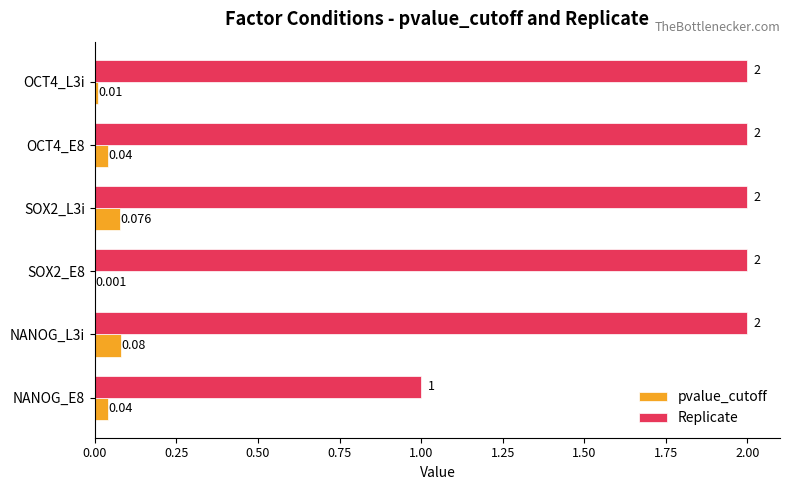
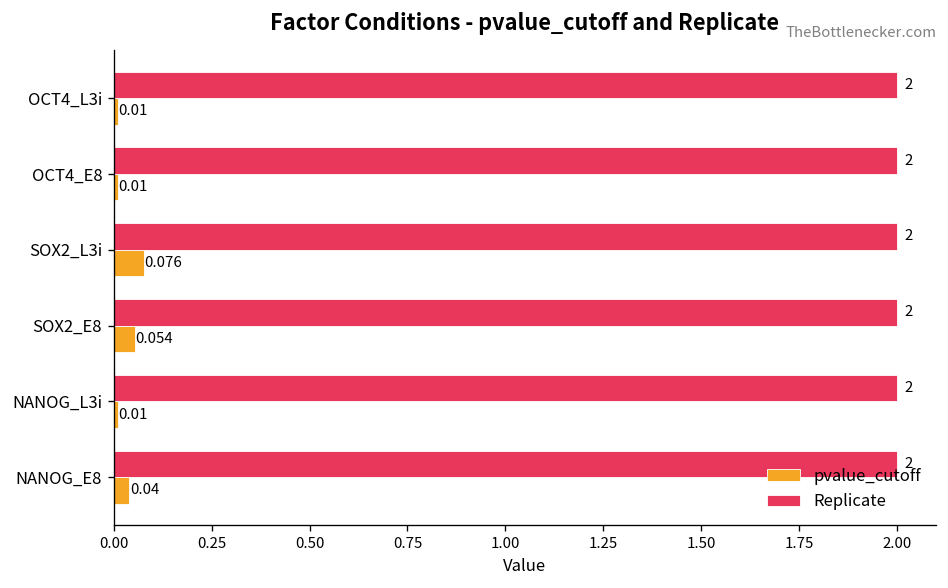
pvalue_cutoff, OCT4_E8: 0.04 -> 0.01
pvalue_cutoff, SOX2_E8: 0.001 -> 0.054
pvalue_cutoff, NANOG_L3i: 0.08 -> 0.01
Replicate, NANOG_E8: 1 -> 2
